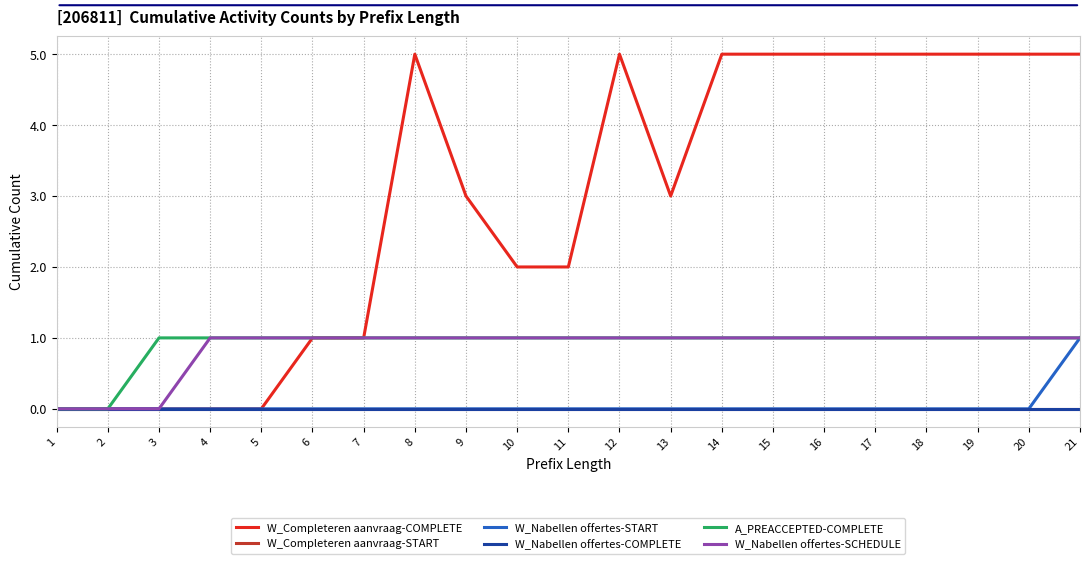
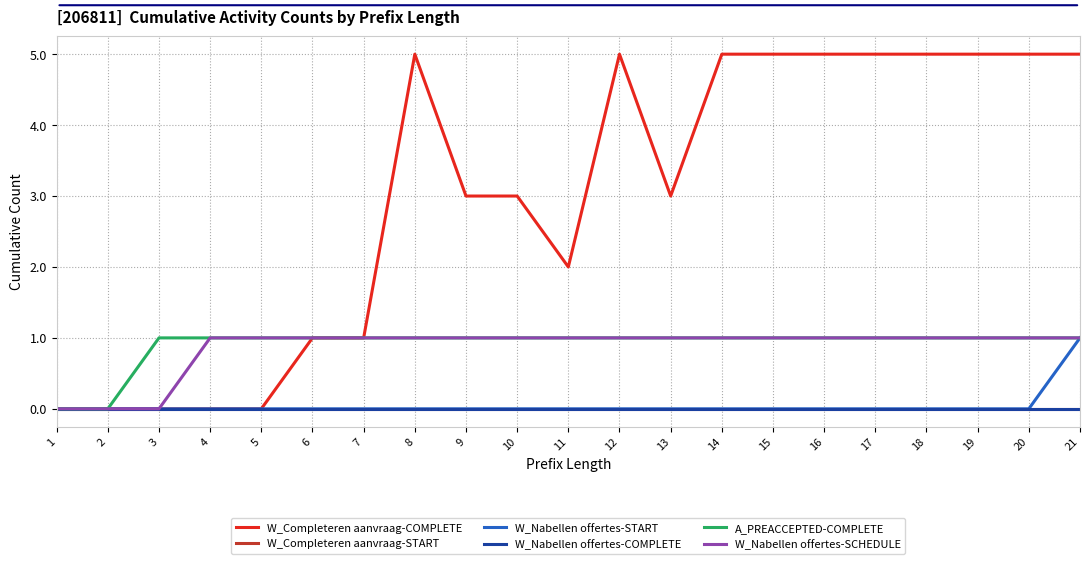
W_Completeren aanvraag-COMPLETE, 10: 2 -> 3
